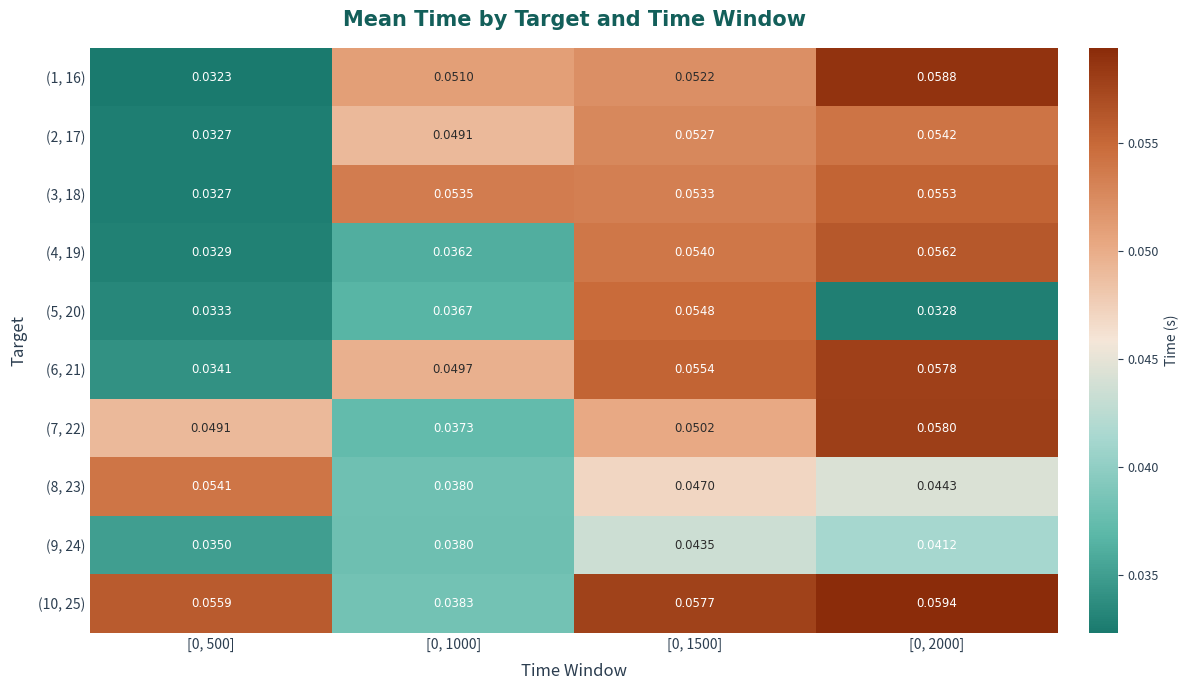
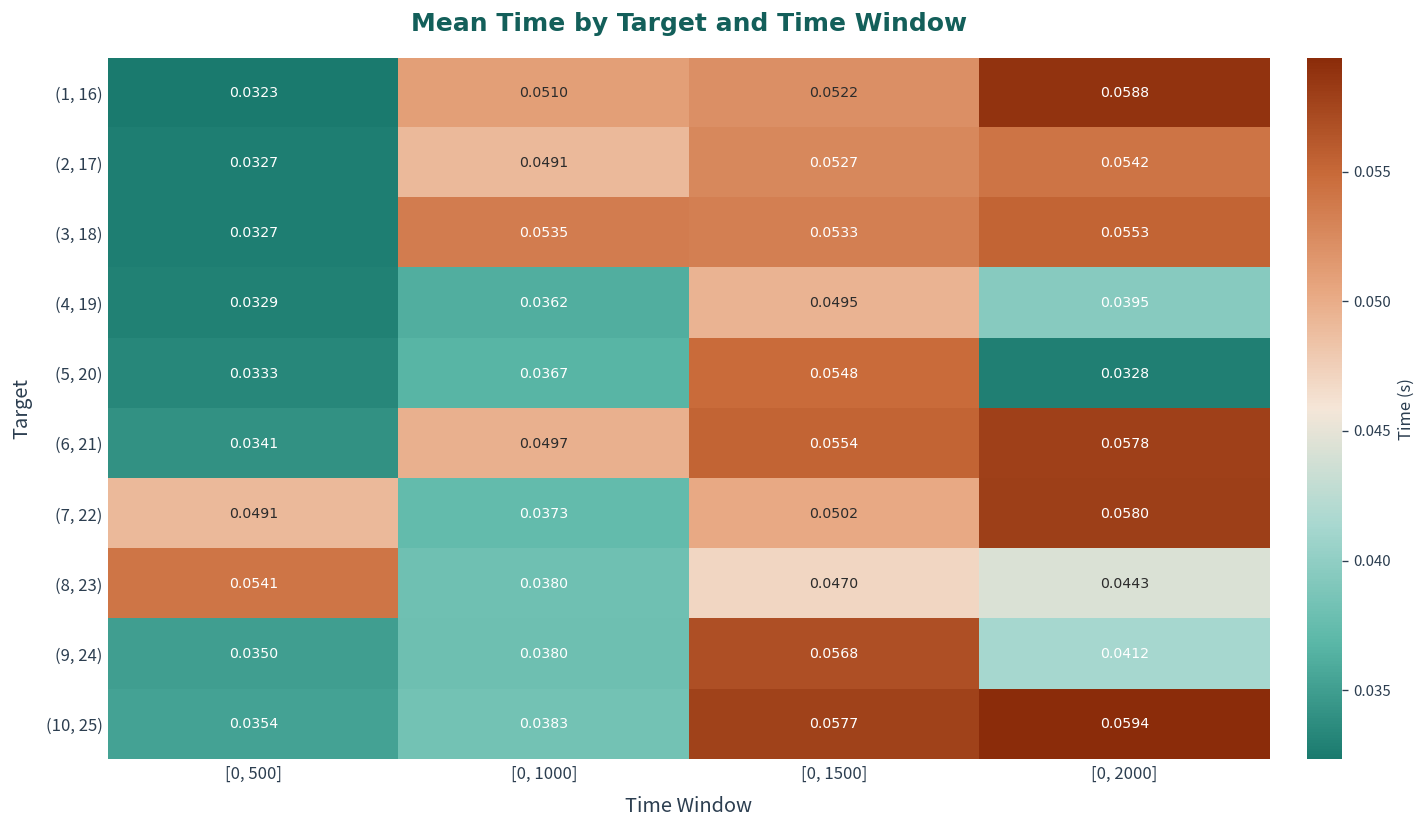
(4, 19), [0, 1500]: 0.0540 -> 0.0495
(4, 19), [0, 2000]: 0.0562 -> 0.0395
(9, 24), [0, 1500]: 0.0435 -> 0.0568
(10, 25), [0, 500]: 0.0559 -> 0.0354
